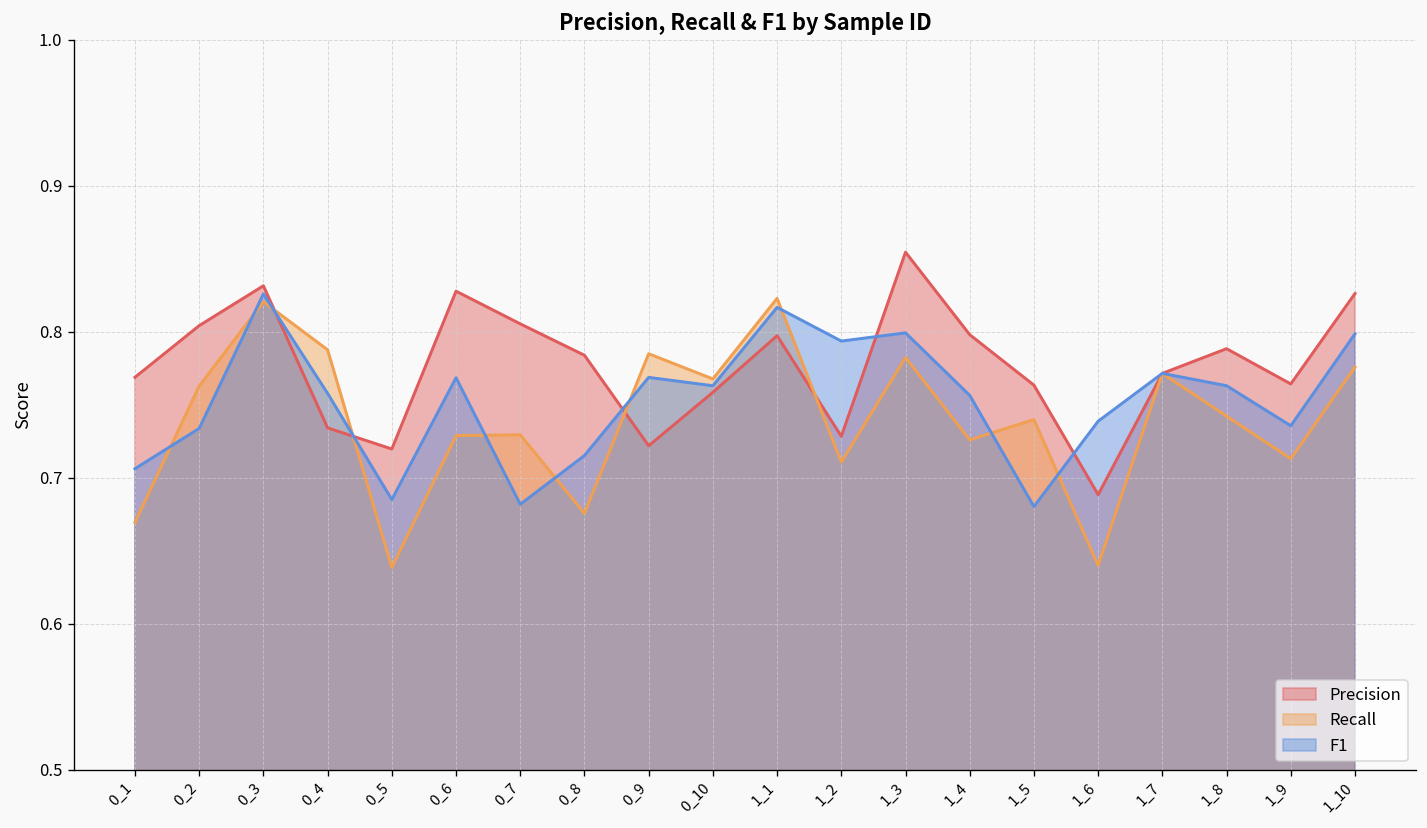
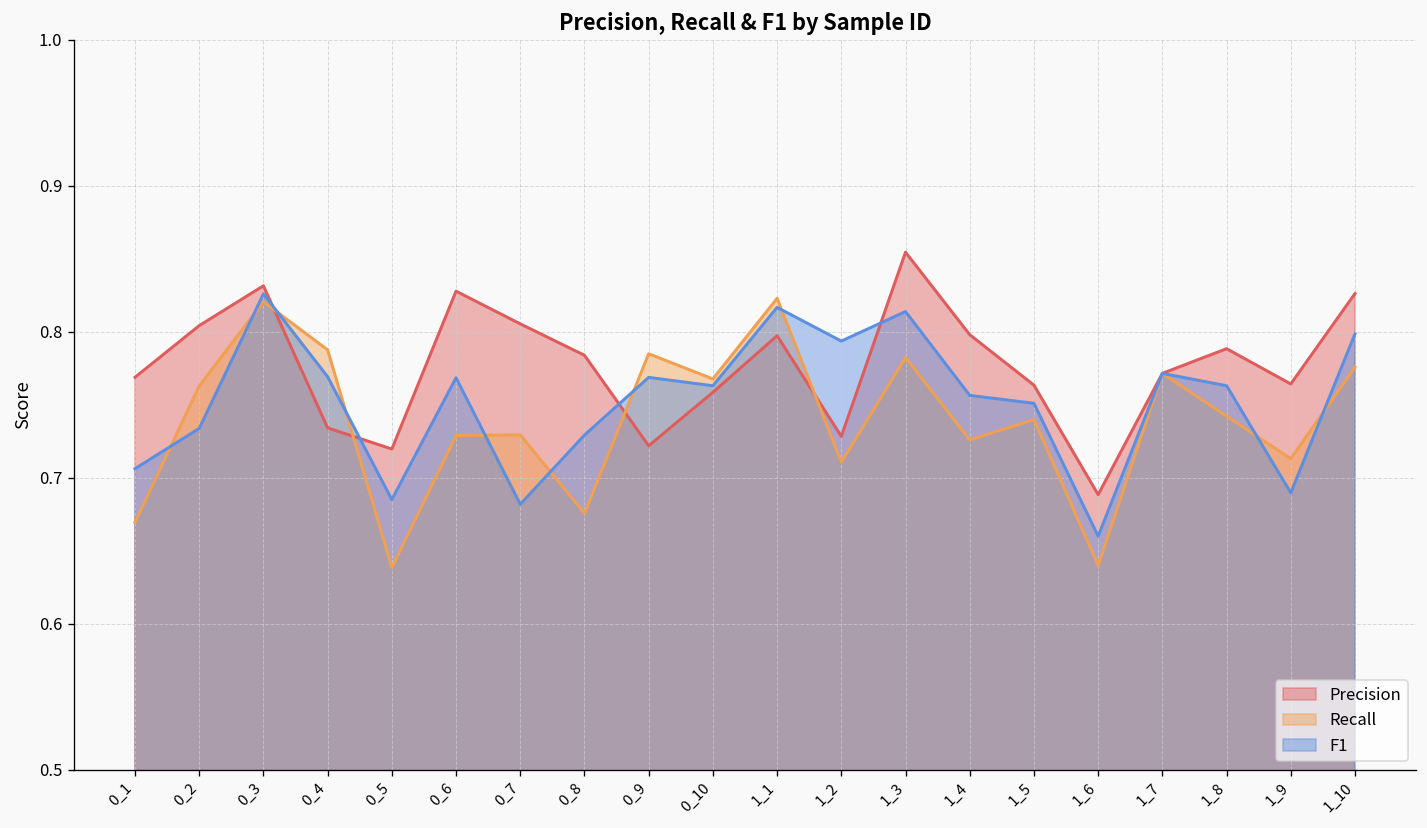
F1, 0_4: 0.758 -> 0.769
F1, 0_8: 0.715 -> 0.729
F1, 1_3: 0.799 -> 0.814
F1, 1_5: 0.680 -> 0.751
F1, 1_6: 0.739 -> 0.660
F1, 1_9: 0.736 -> 0.690
